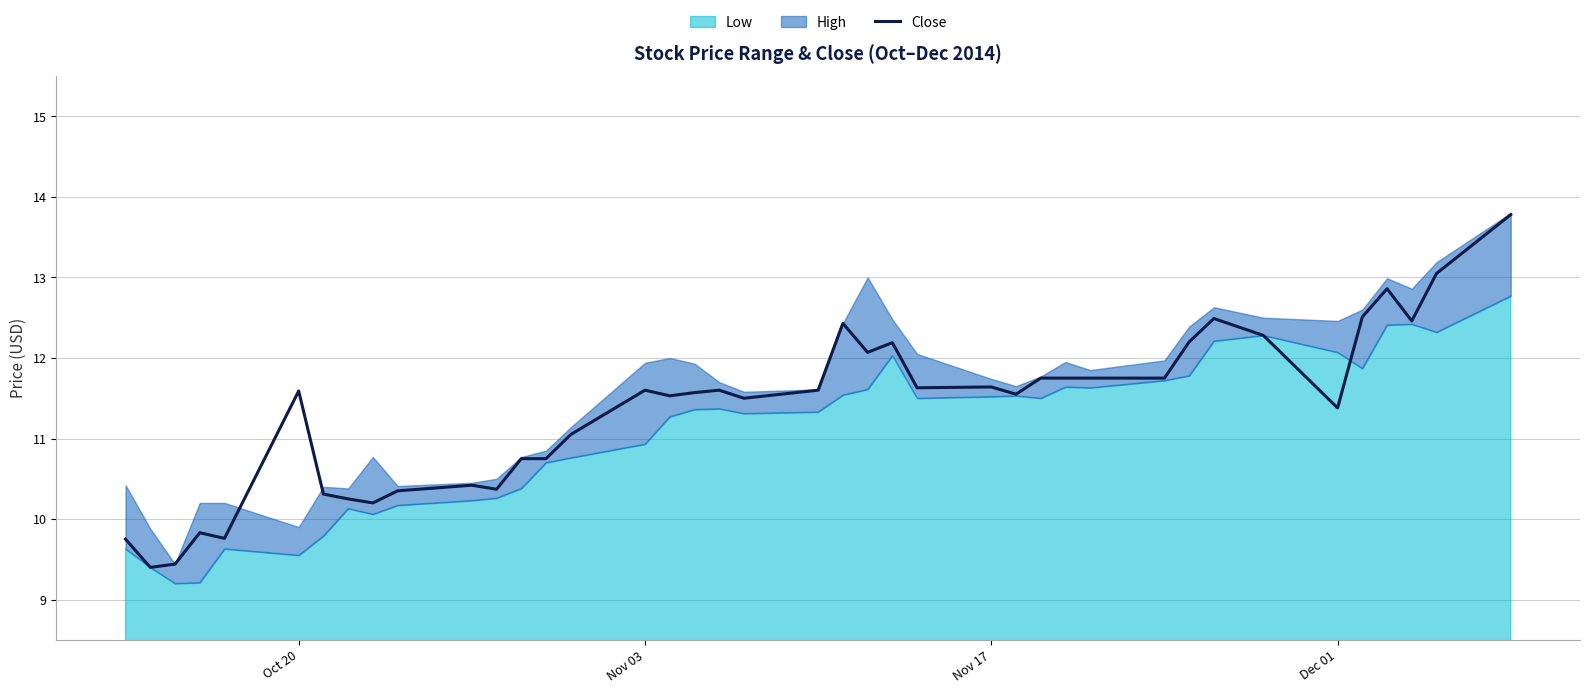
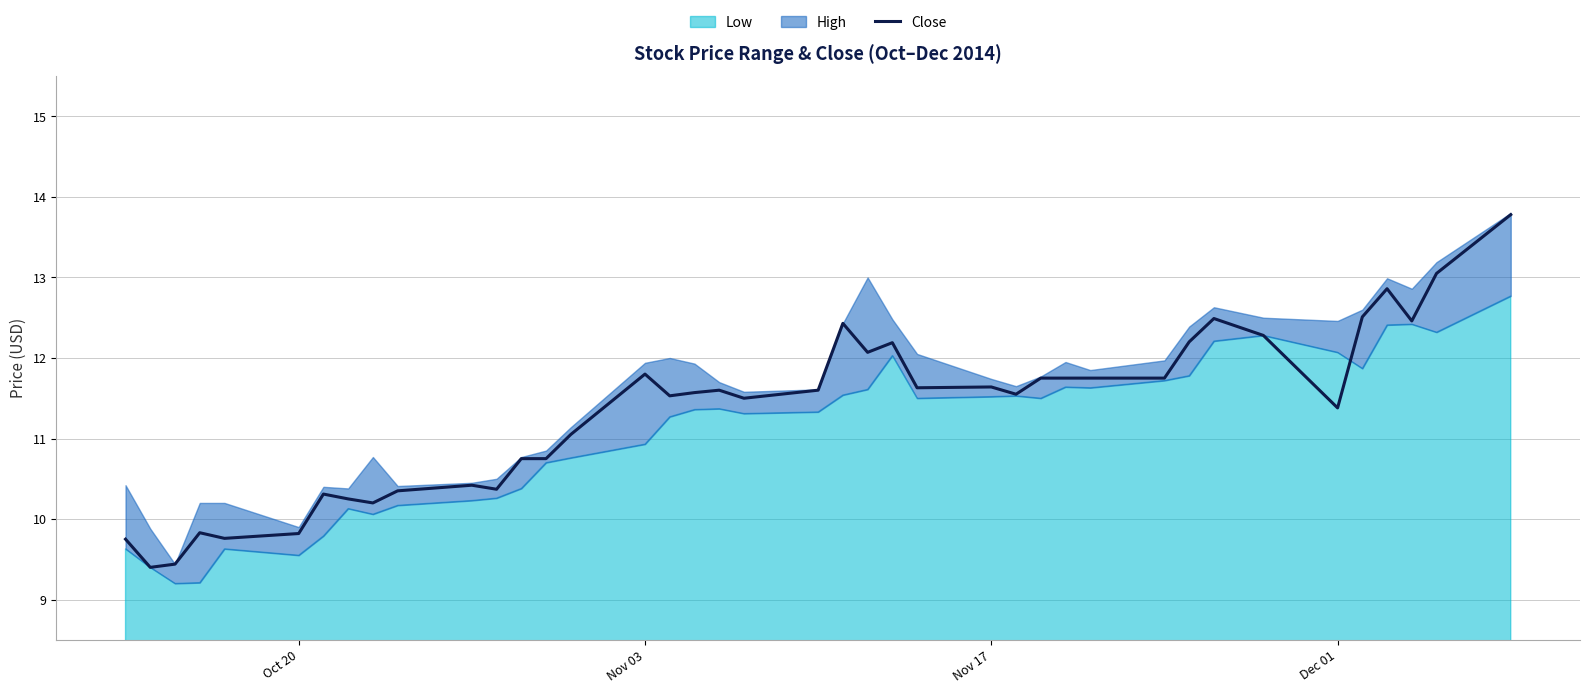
Close, Oct 20: 11.6 -> 9.8
Close, Nov 03: 11.6 -> 11.8
